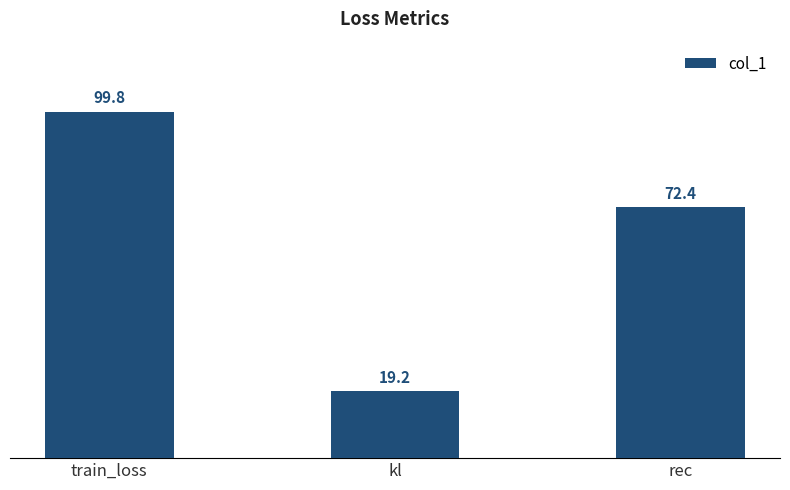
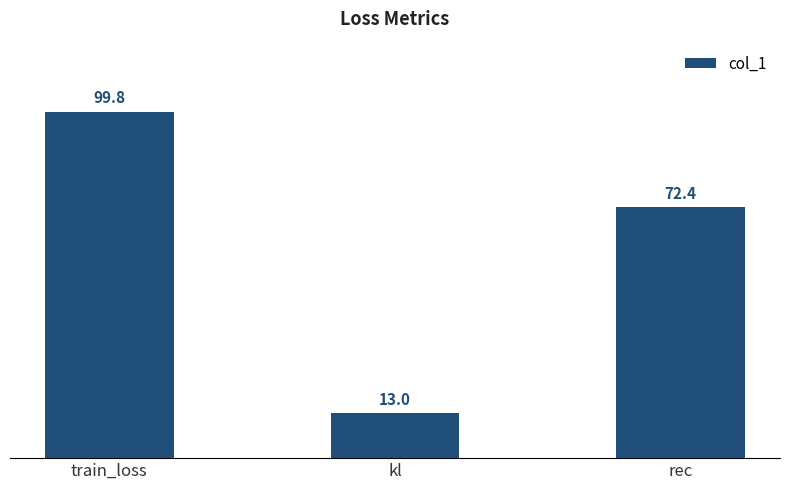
kl: 19.2 -> 13.0
